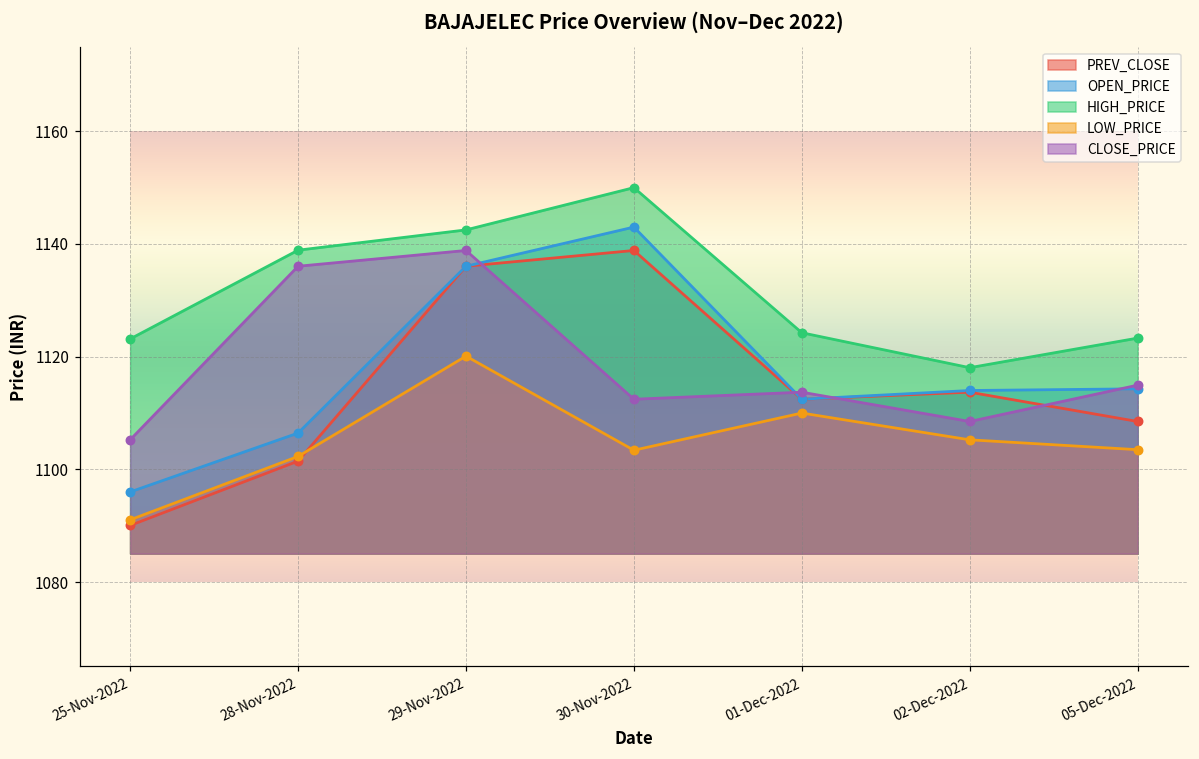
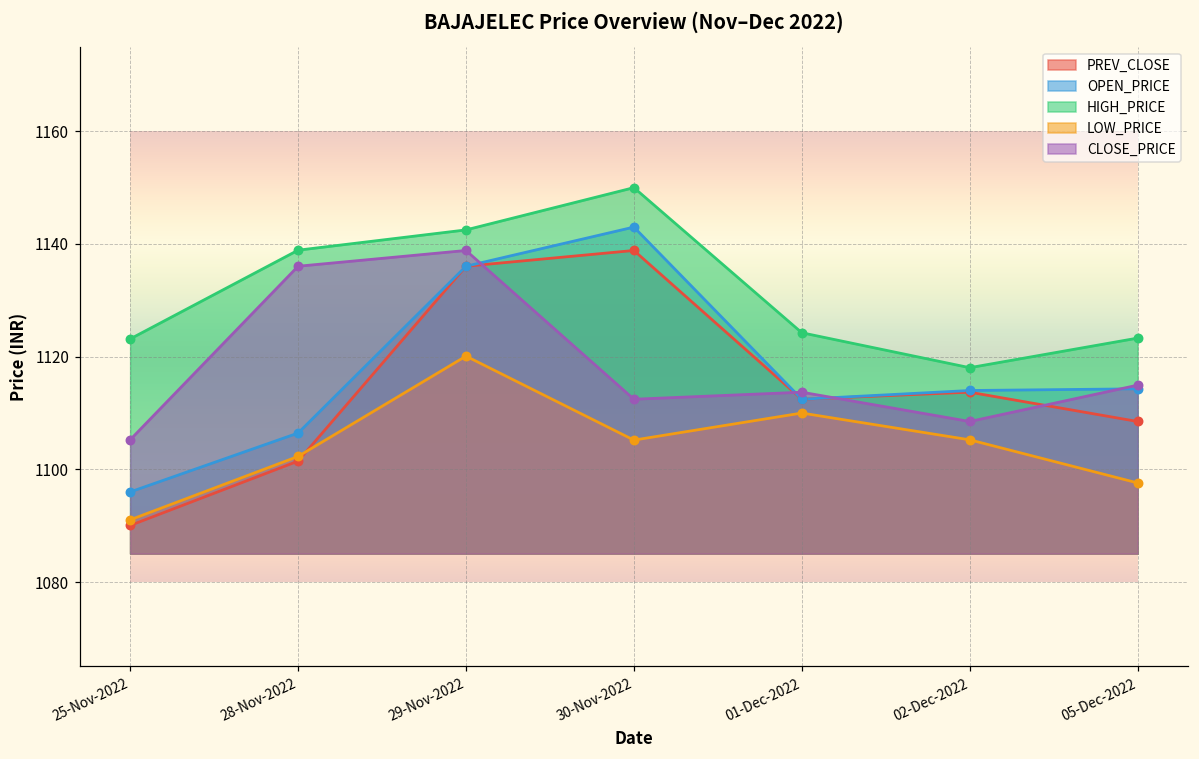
LOW_PRICE, 30-Nov-2022: 1103 -> 1105
LOW_PRICE, 05-Dec-2022: 1104 -> 1098
